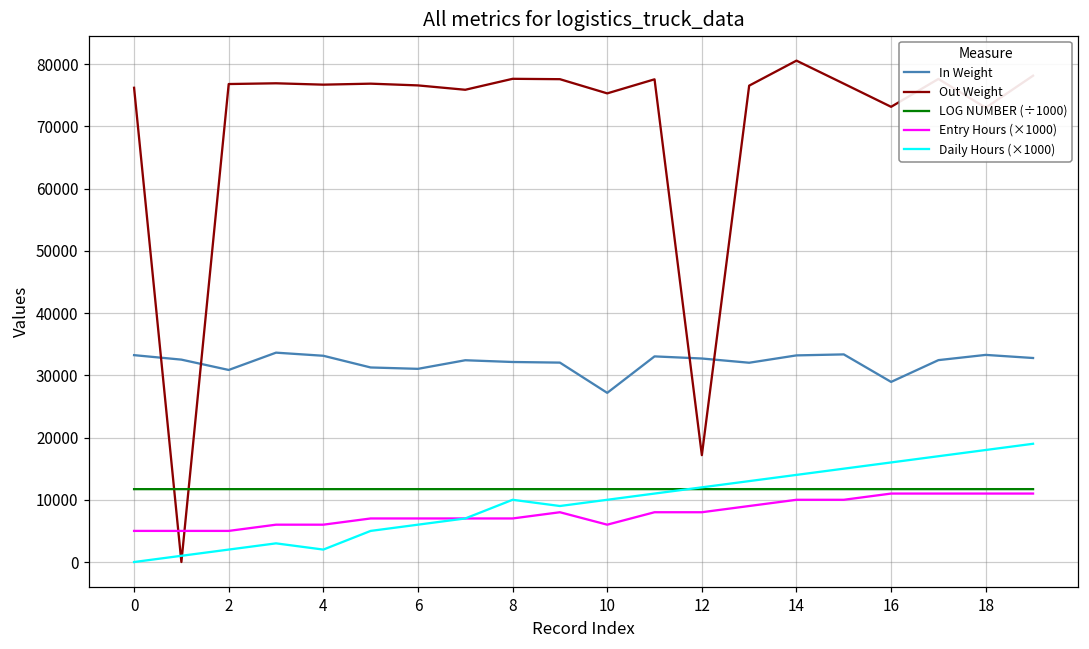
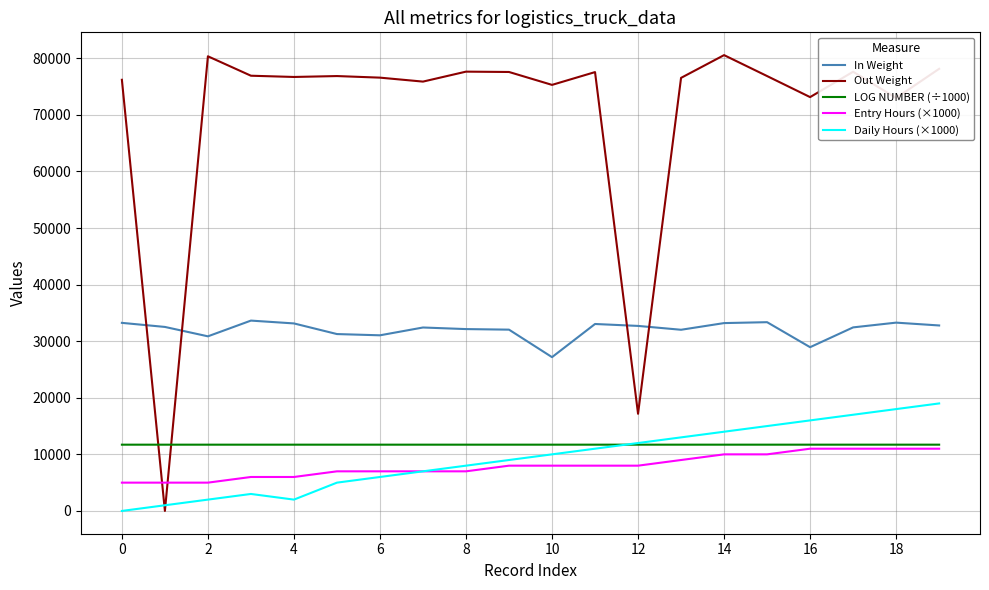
Out Weight, 2: 77000 -> 80000
Daily Hours (×1000), 8: 10000 -> 8000
Entry Hours (×1000), 10: 6000 -> 8000
